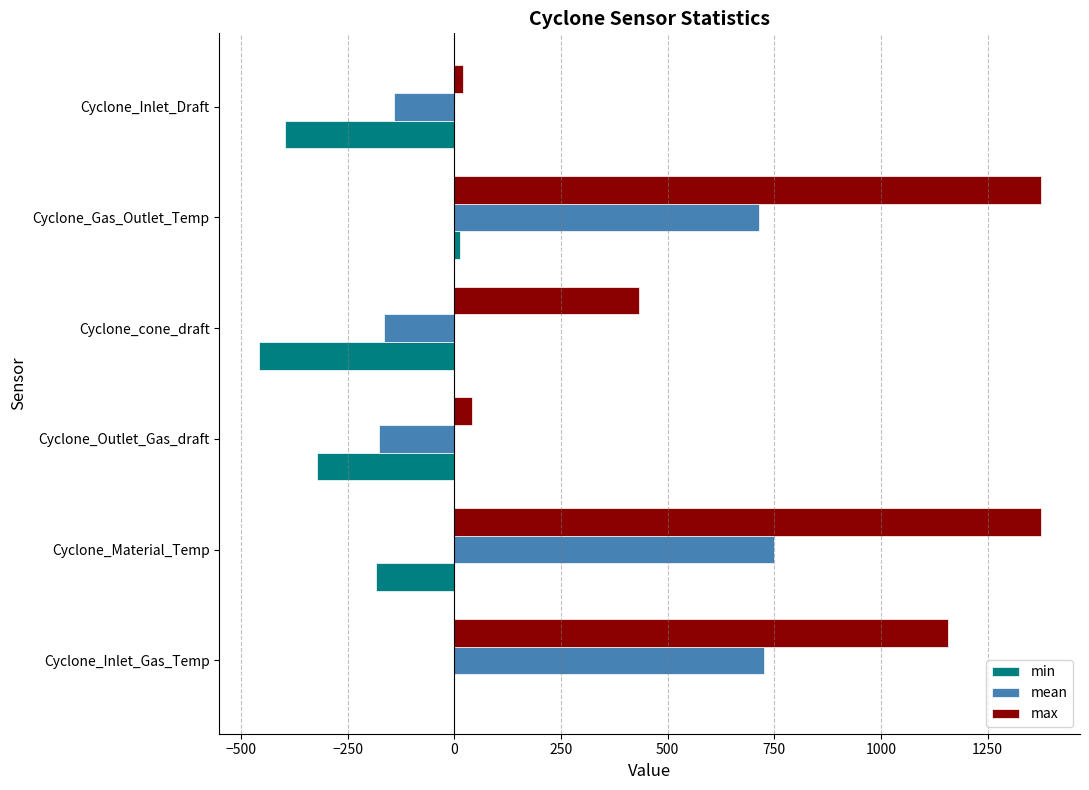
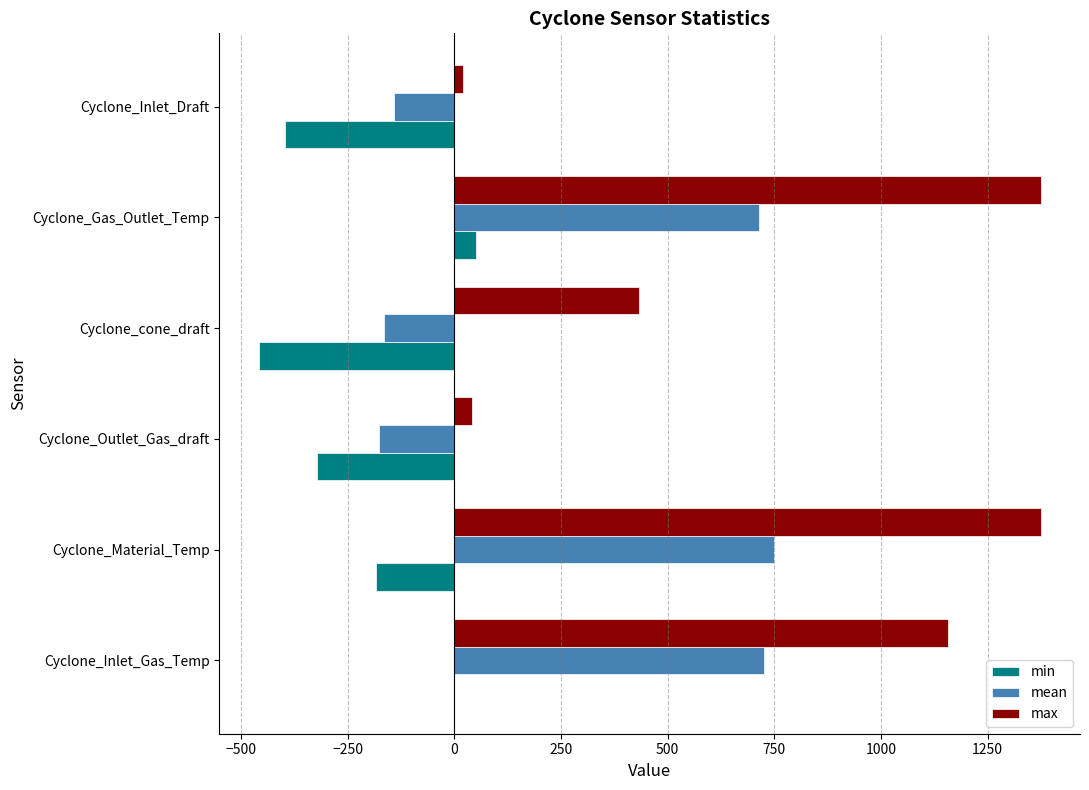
min, Cyclone_Gas_Outlet_Temp: 10 -> 50
